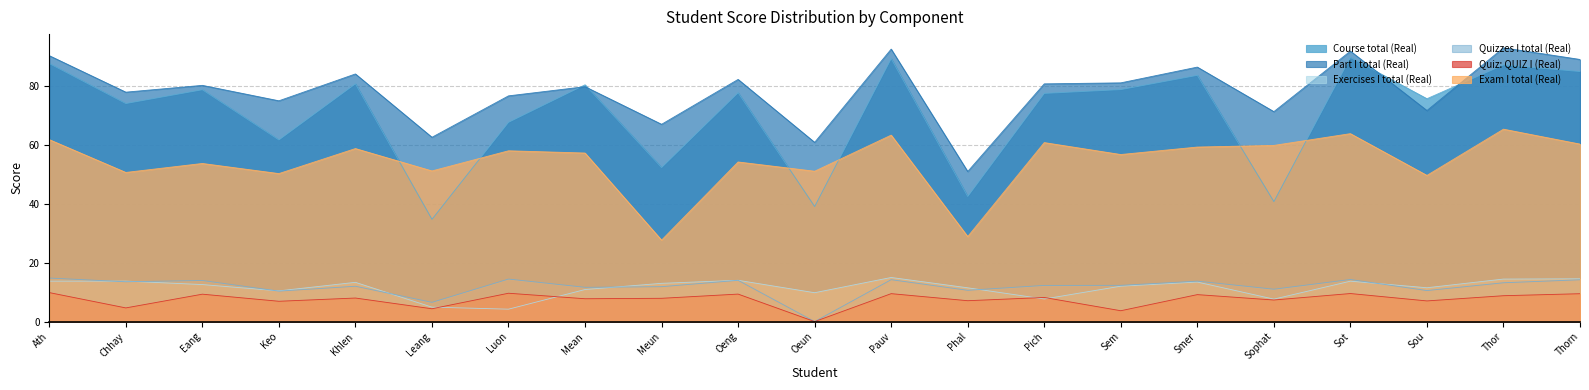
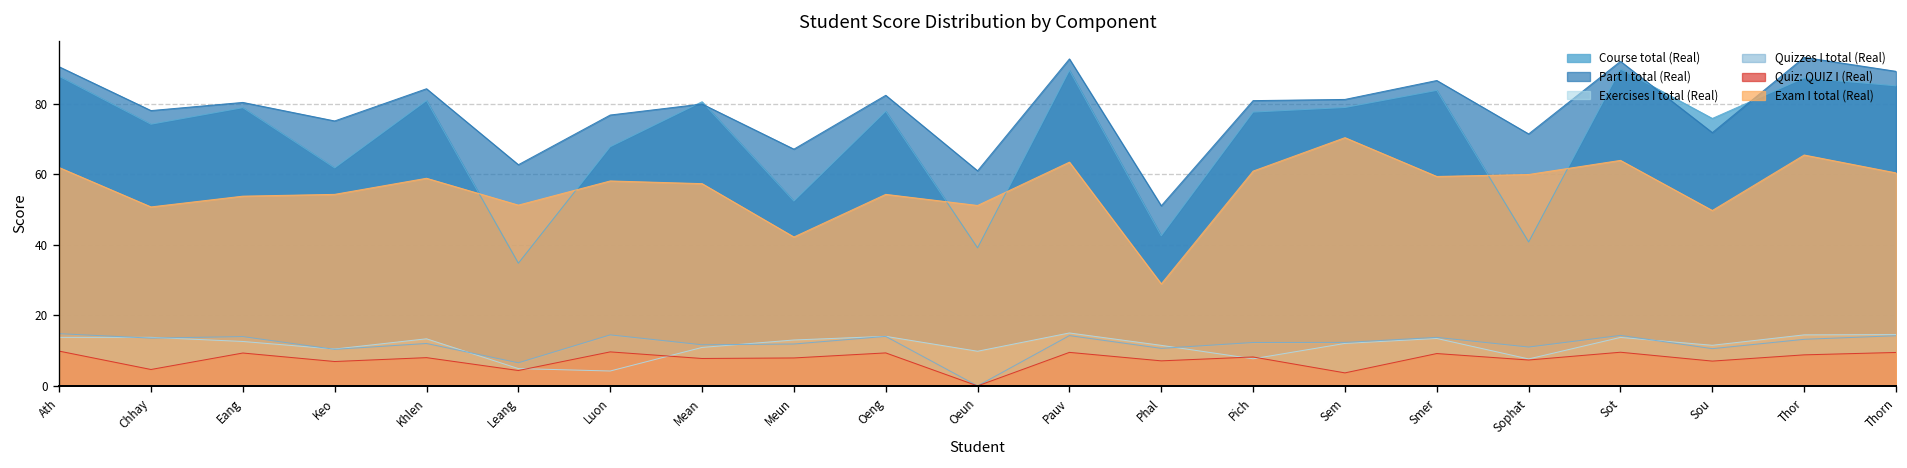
Exam I total (Real), Keo: 50 -> 54
Exam I total (Real), Meun: 28 -> 42
Exam I total (Real), Sem: 57 -> 70
